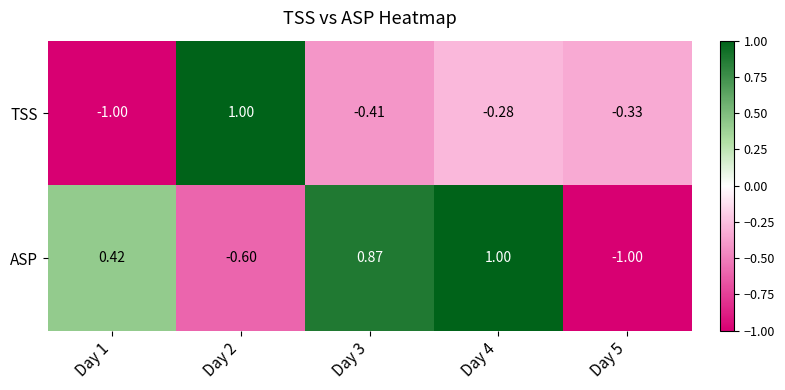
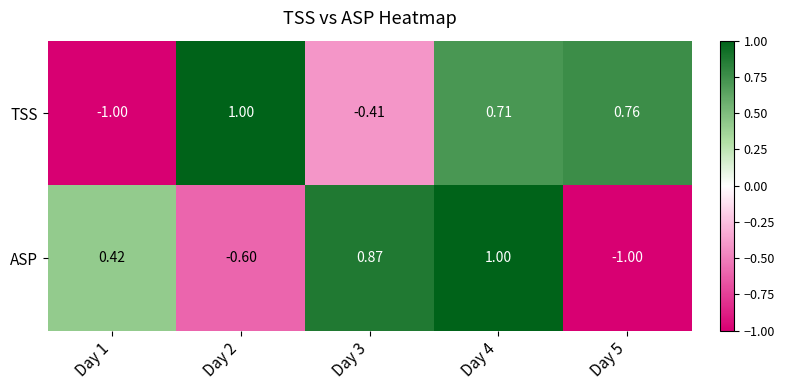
TSS, Day 4: -0.28 -> 0.71
TSS, Day 5: -0.33 -> 0.76
